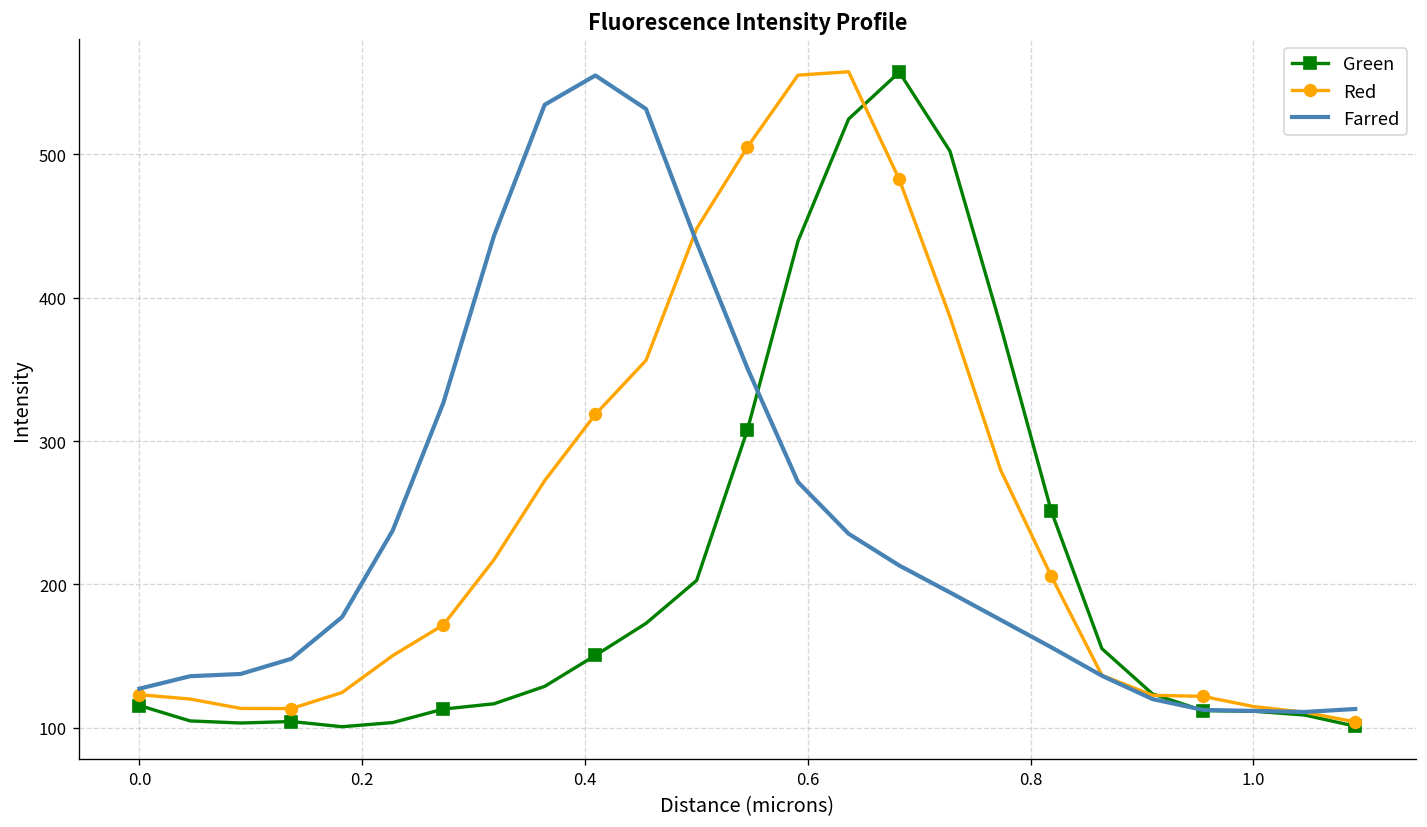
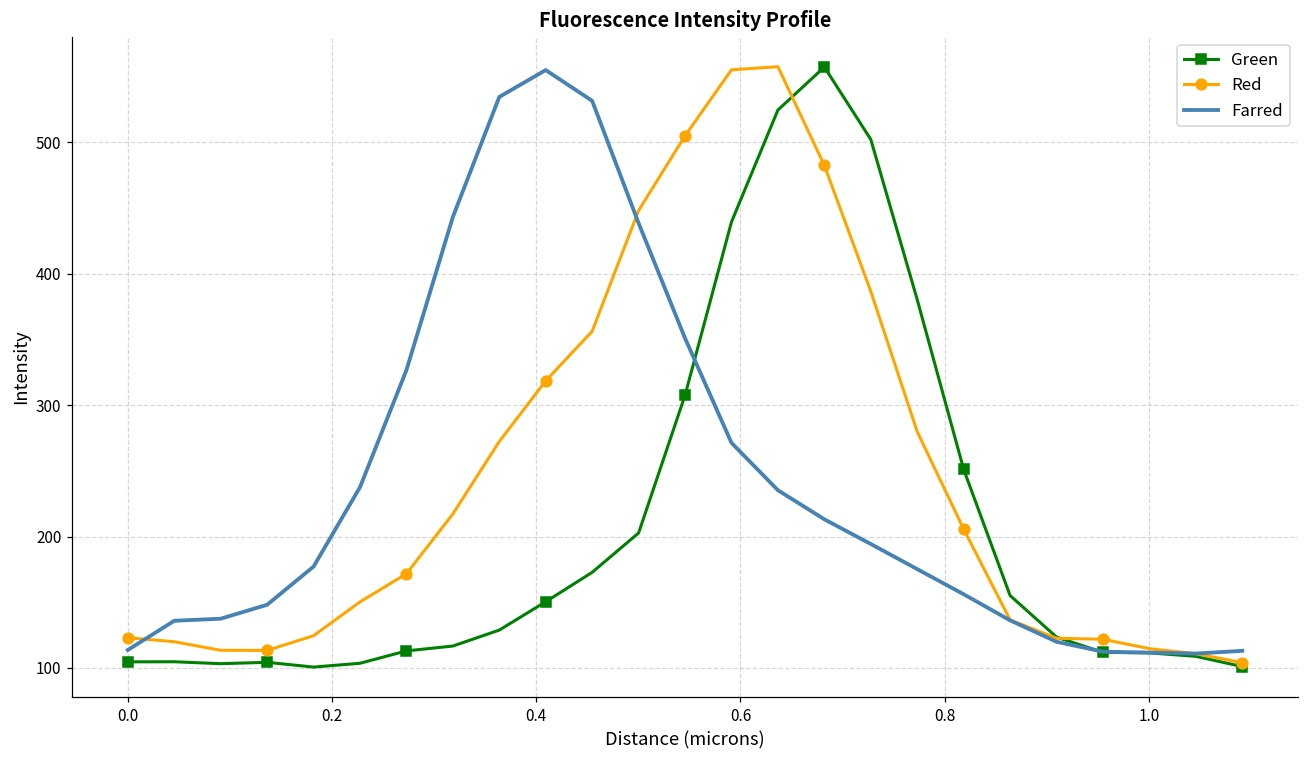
Green, 0.0: 115 -> 105
Farred, 0.0: 127 -> 114
